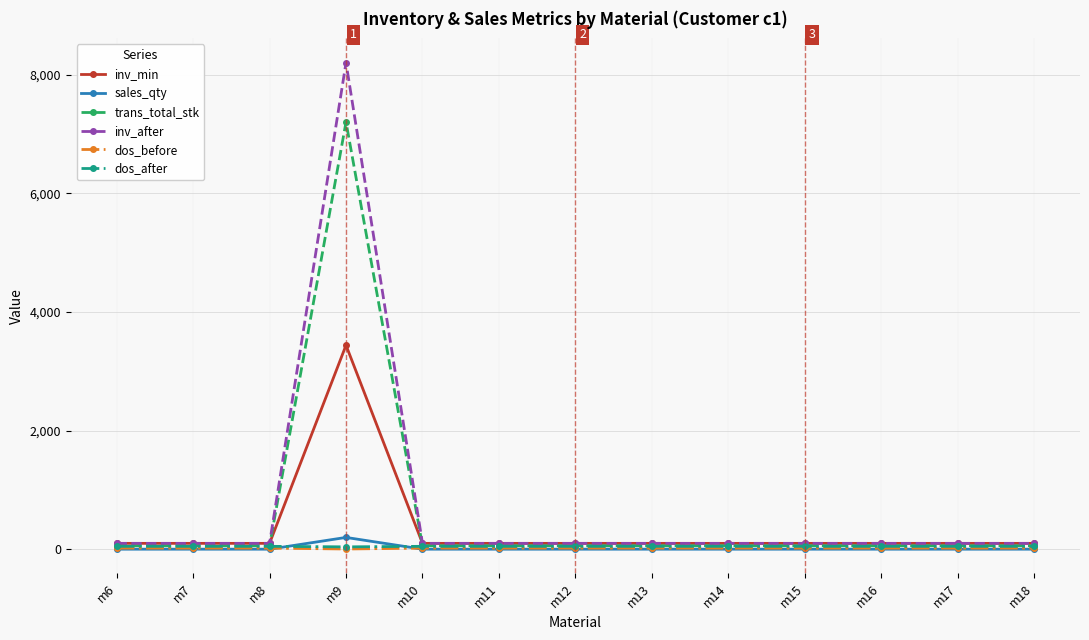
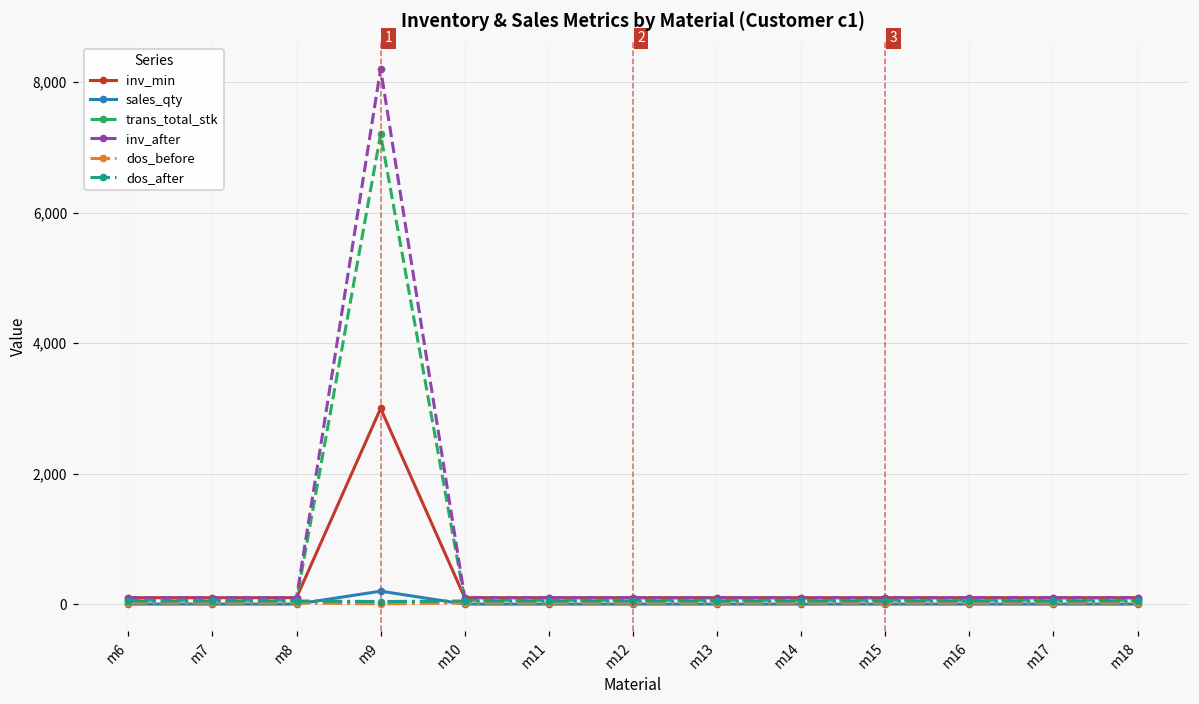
inv_min, m9: 3,400 -> 3,000
